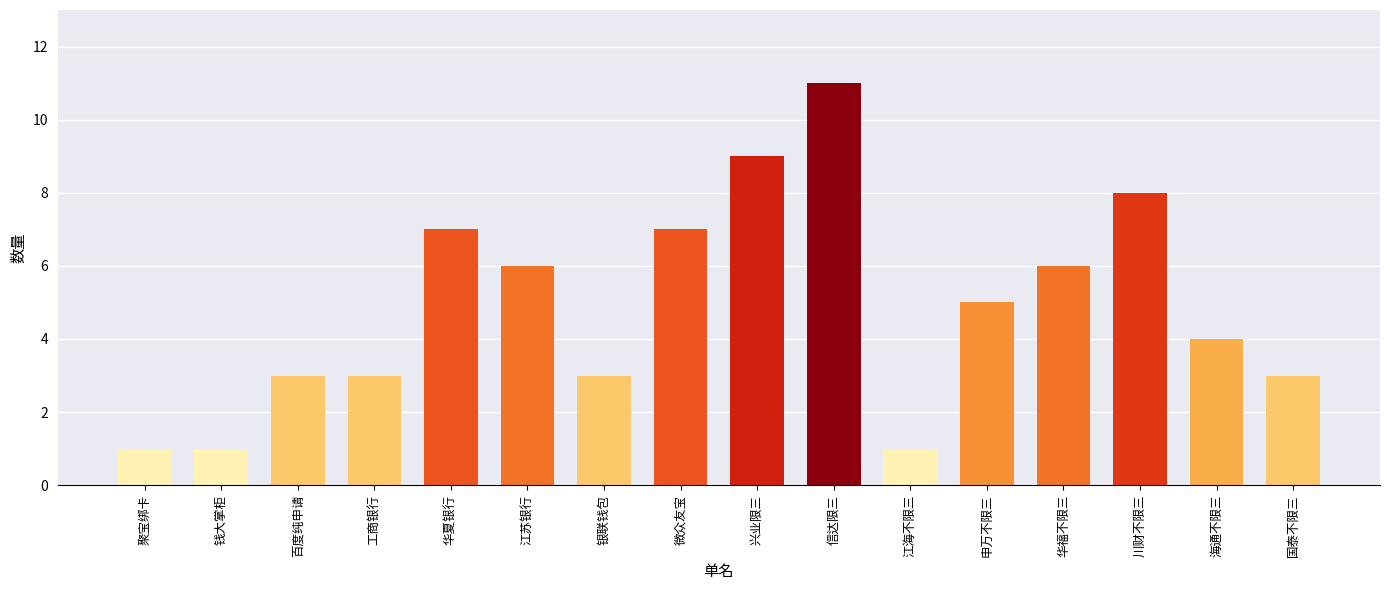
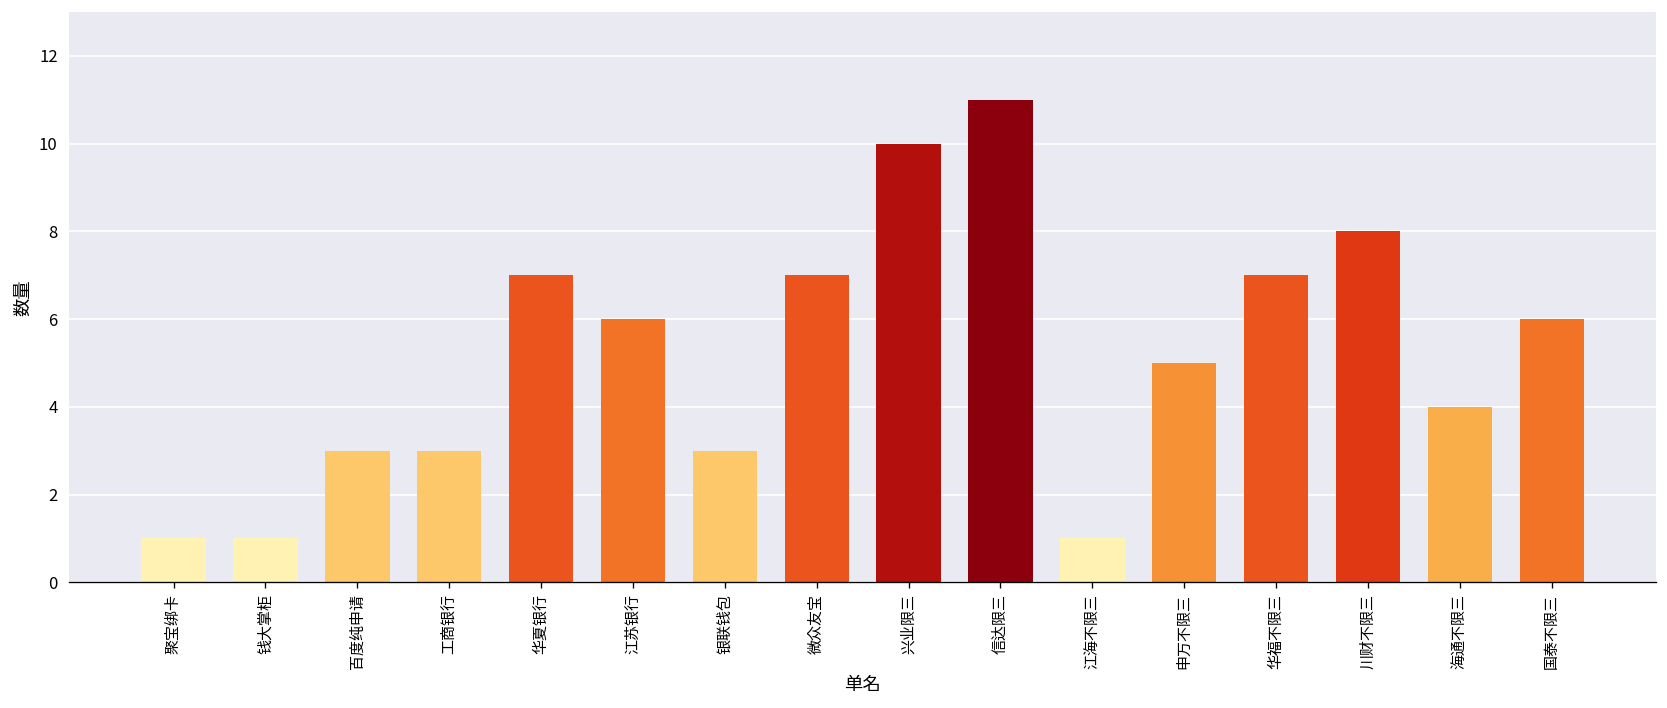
兴业限三: 9 -> 10
华福不限三: 6 -> 7
国泰不限三: 3 -> 6
